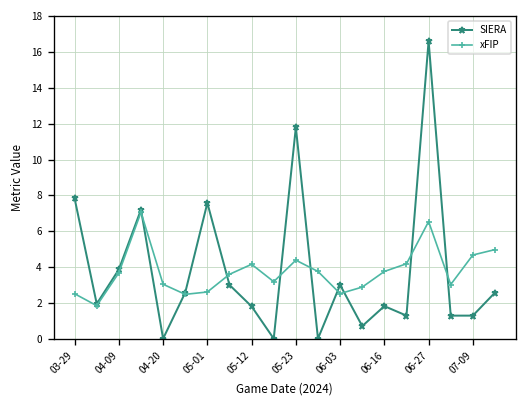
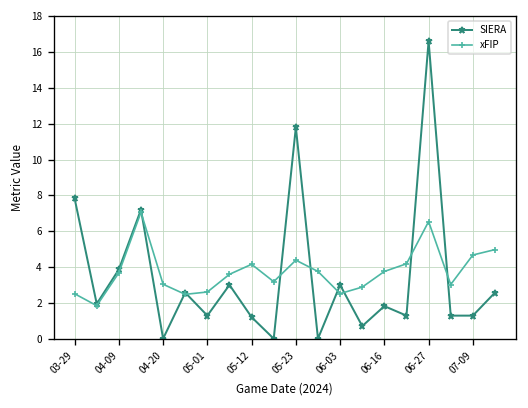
SIERA, 05-01: 7.6 -> 1.3
SIERA, 05-12: 1.8 -> 1.2
